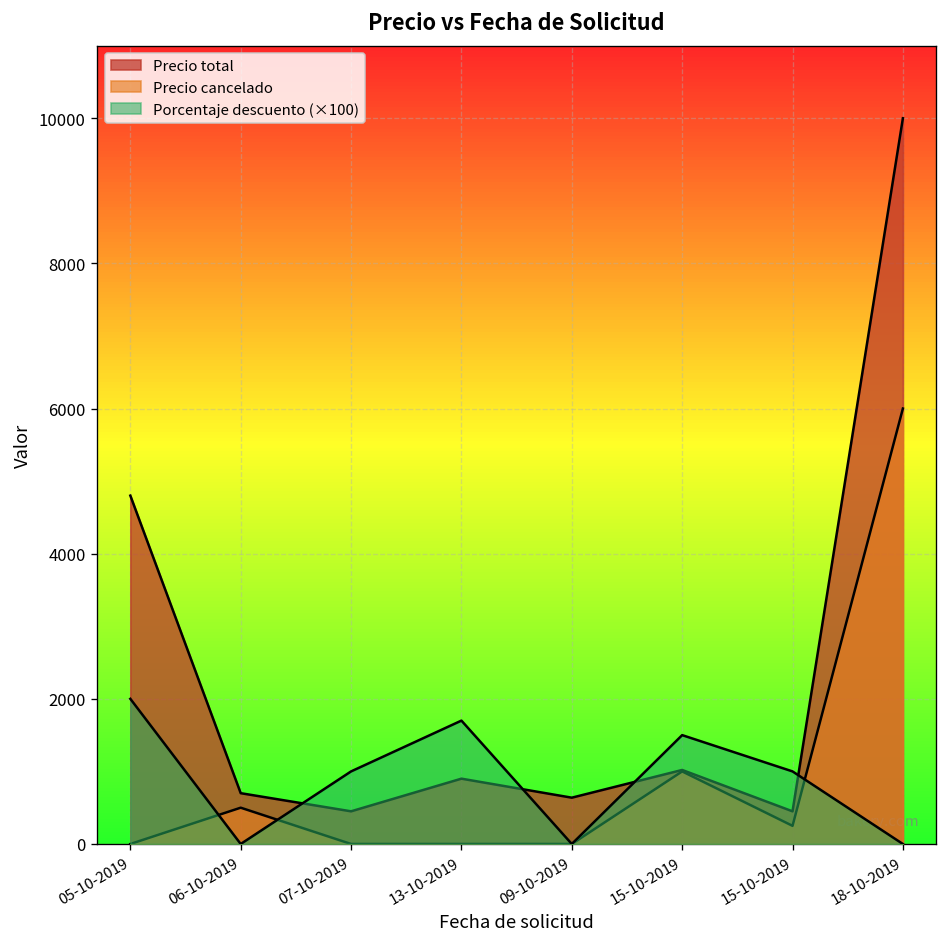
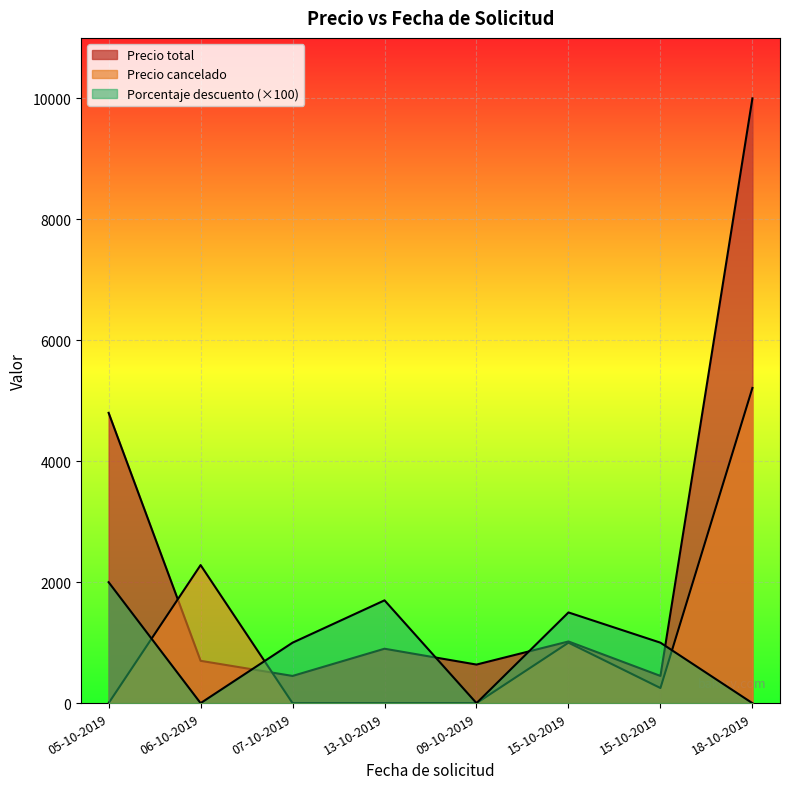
Precio cancelado, 06-10-2019: 500 -> 2300
Precio cancelado, 18-10-2019: 6000 -> 5200
